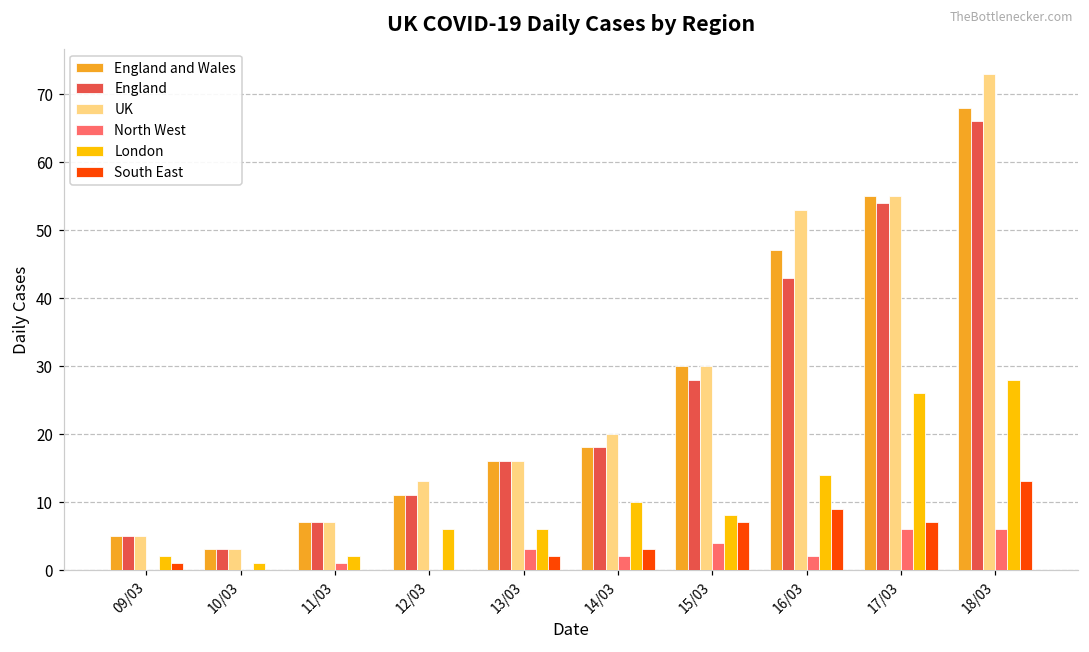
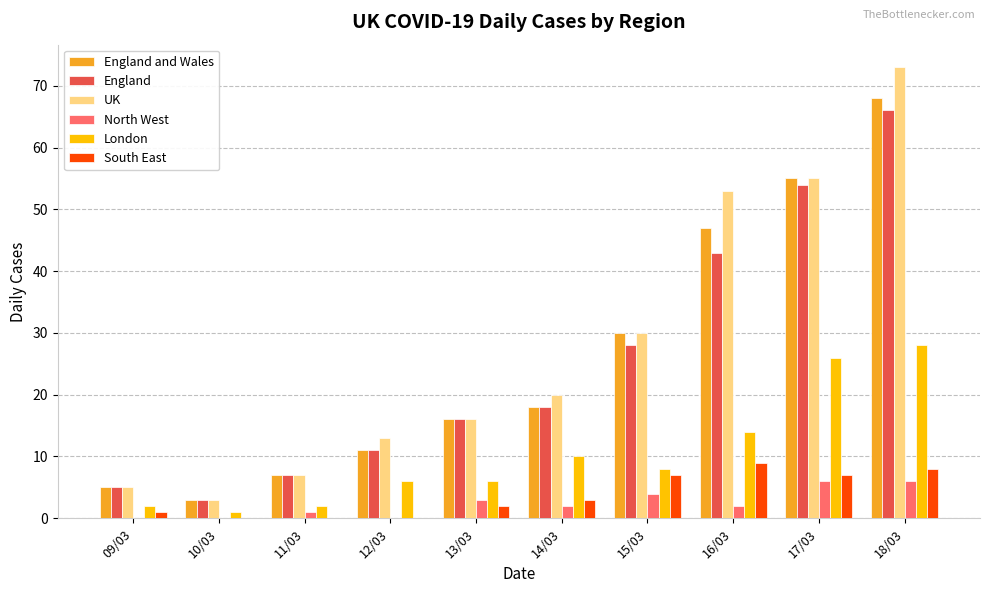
South East, 18/03: 13 -> 8
